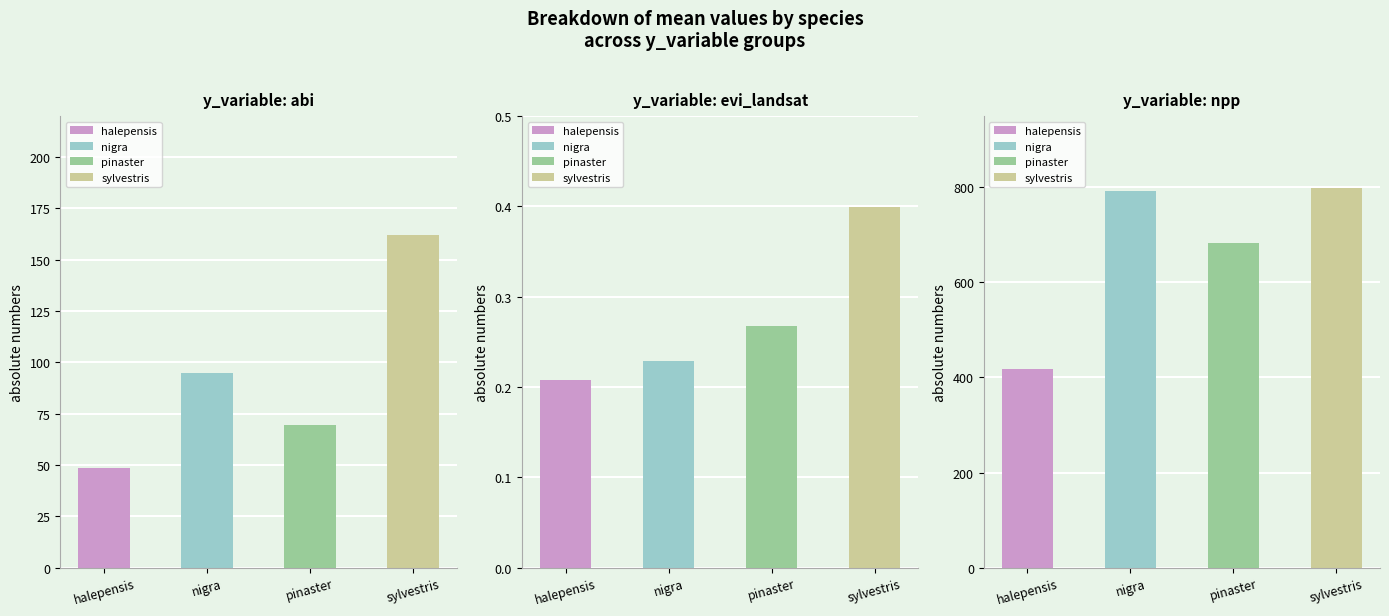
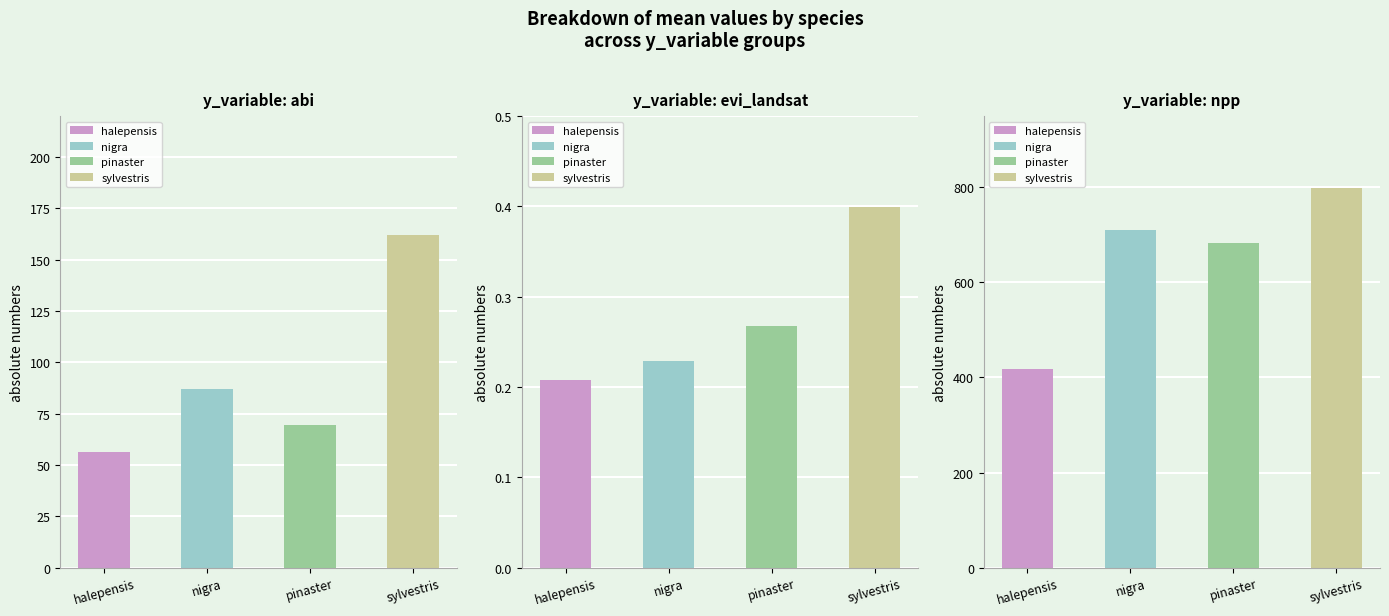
y_variable: abi, halepensis: 49 -> 56
y_variable: abi, nigra: 95 -> 87
y_variable: npp, nigra: 790 -> 710
